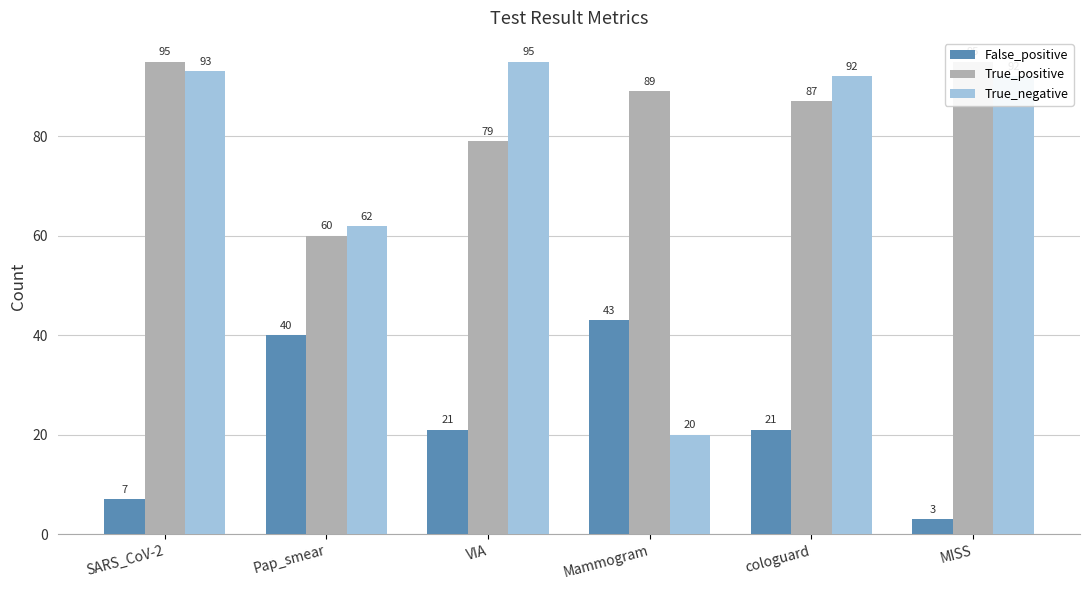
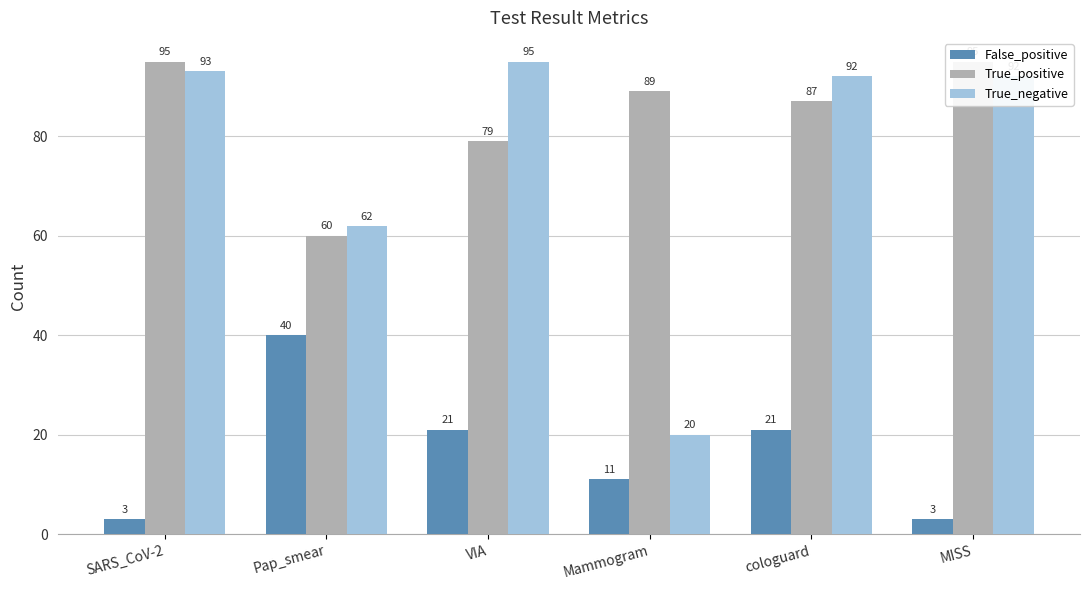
False_positive, SARS_CoV-2: 7 -> 3
False_positive, Mammogram: 43 -> 11
